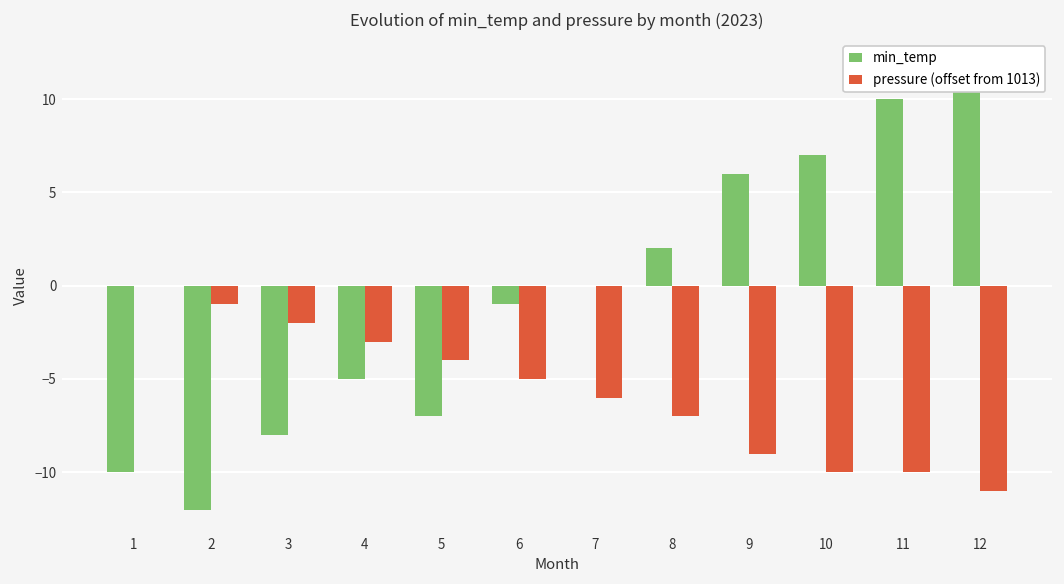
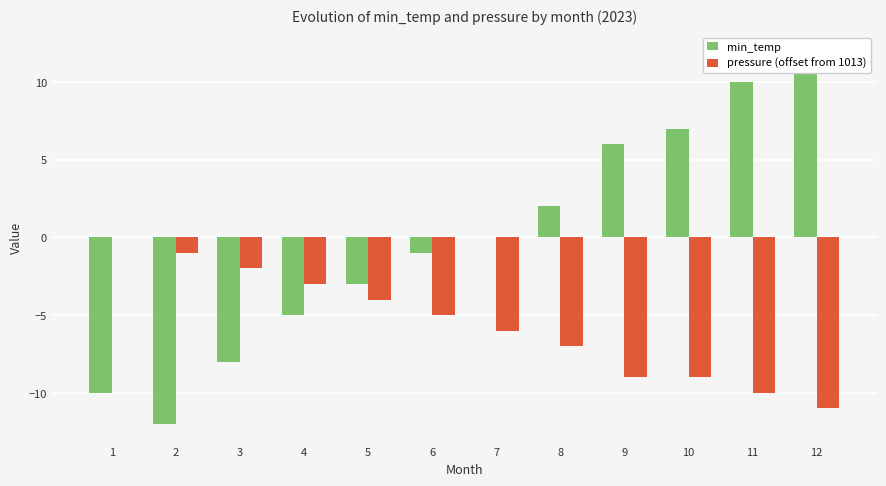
min_temp, 5: -7 -> -3
pressure (offset from 1013), 10: -10.0 -> -9.0
